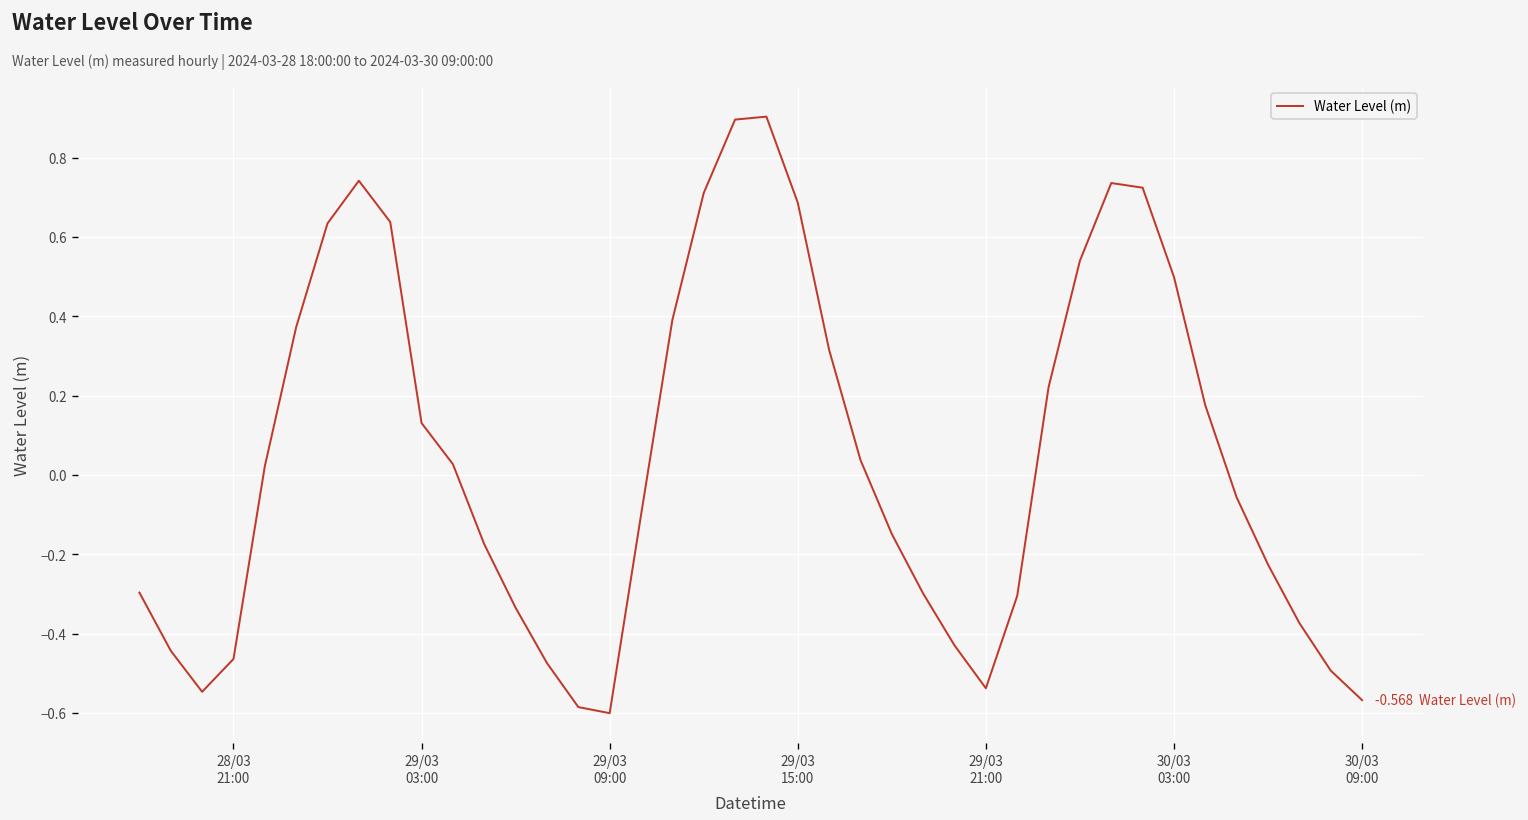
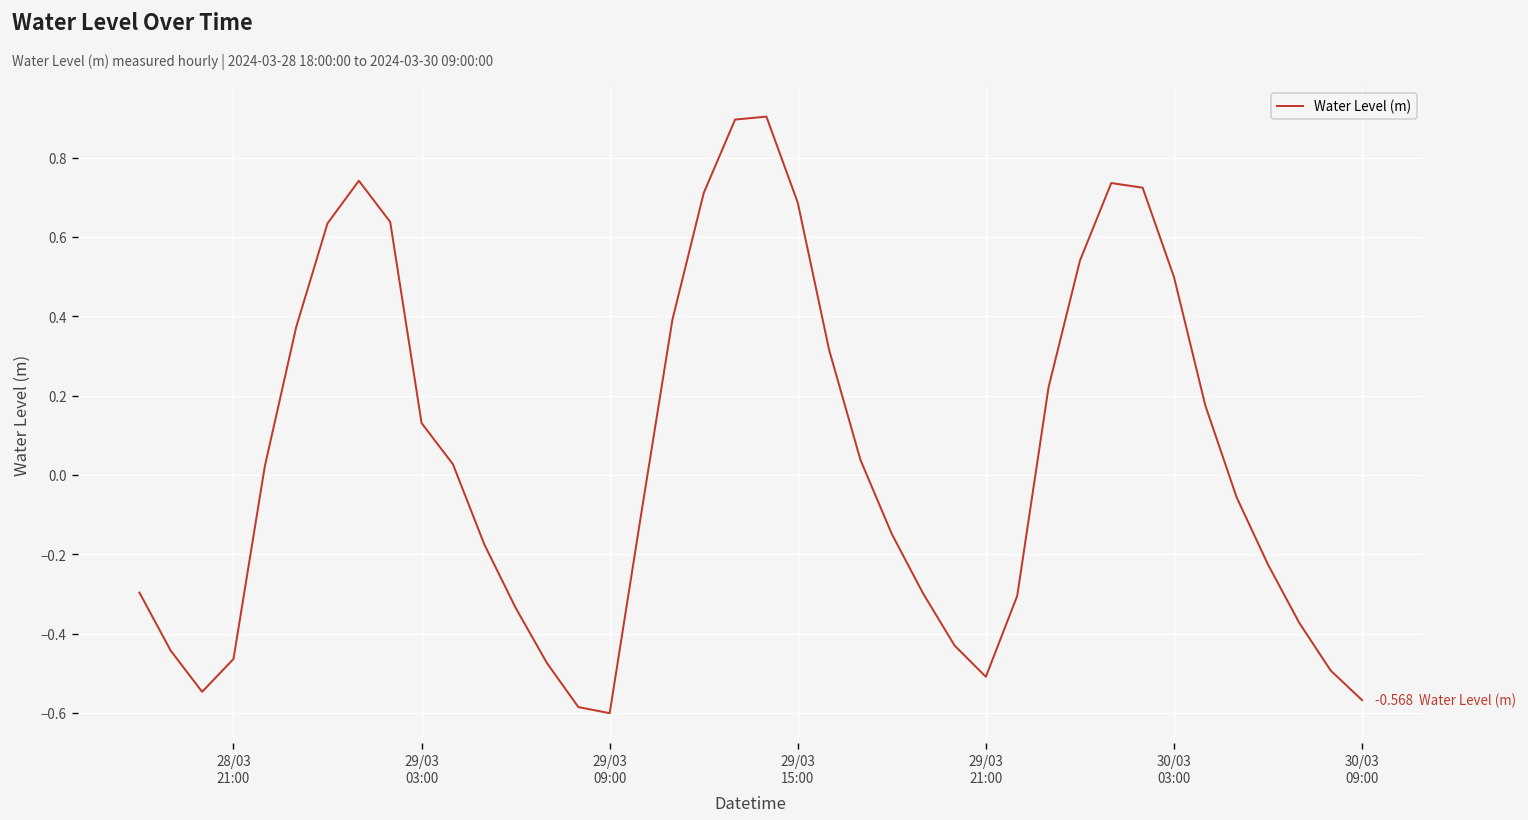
29/03 21:00: -0.54 -> -0.51
